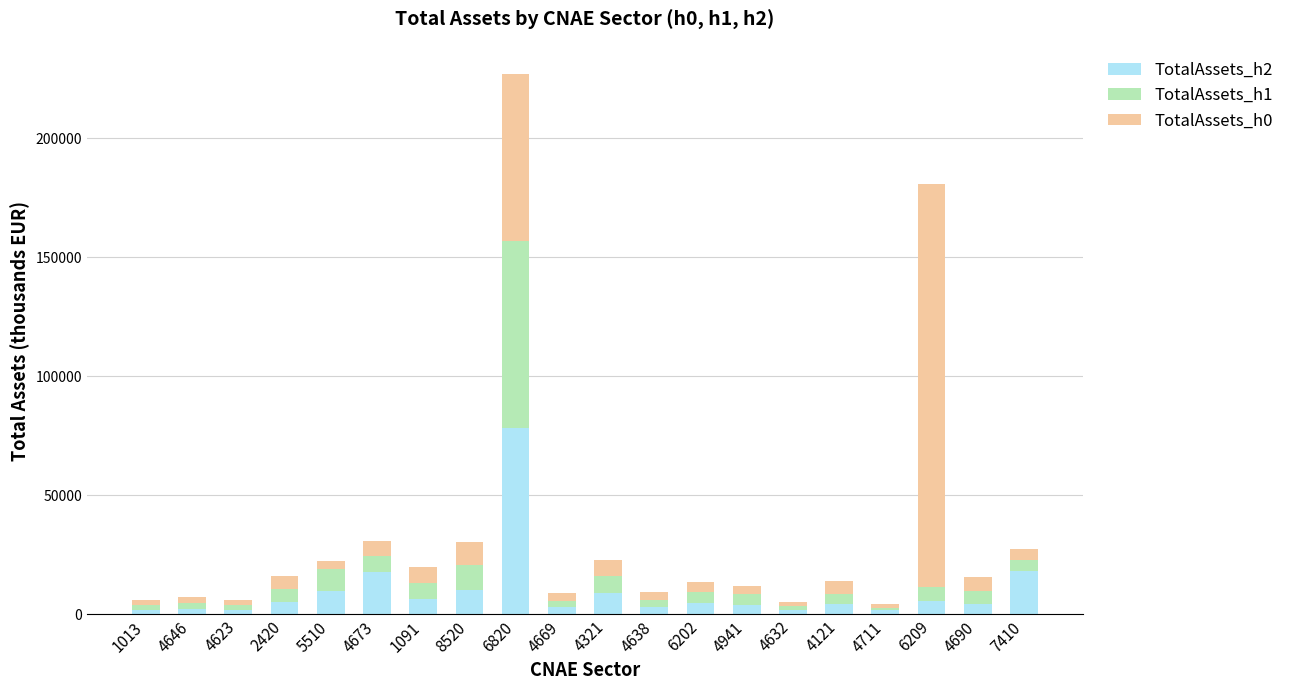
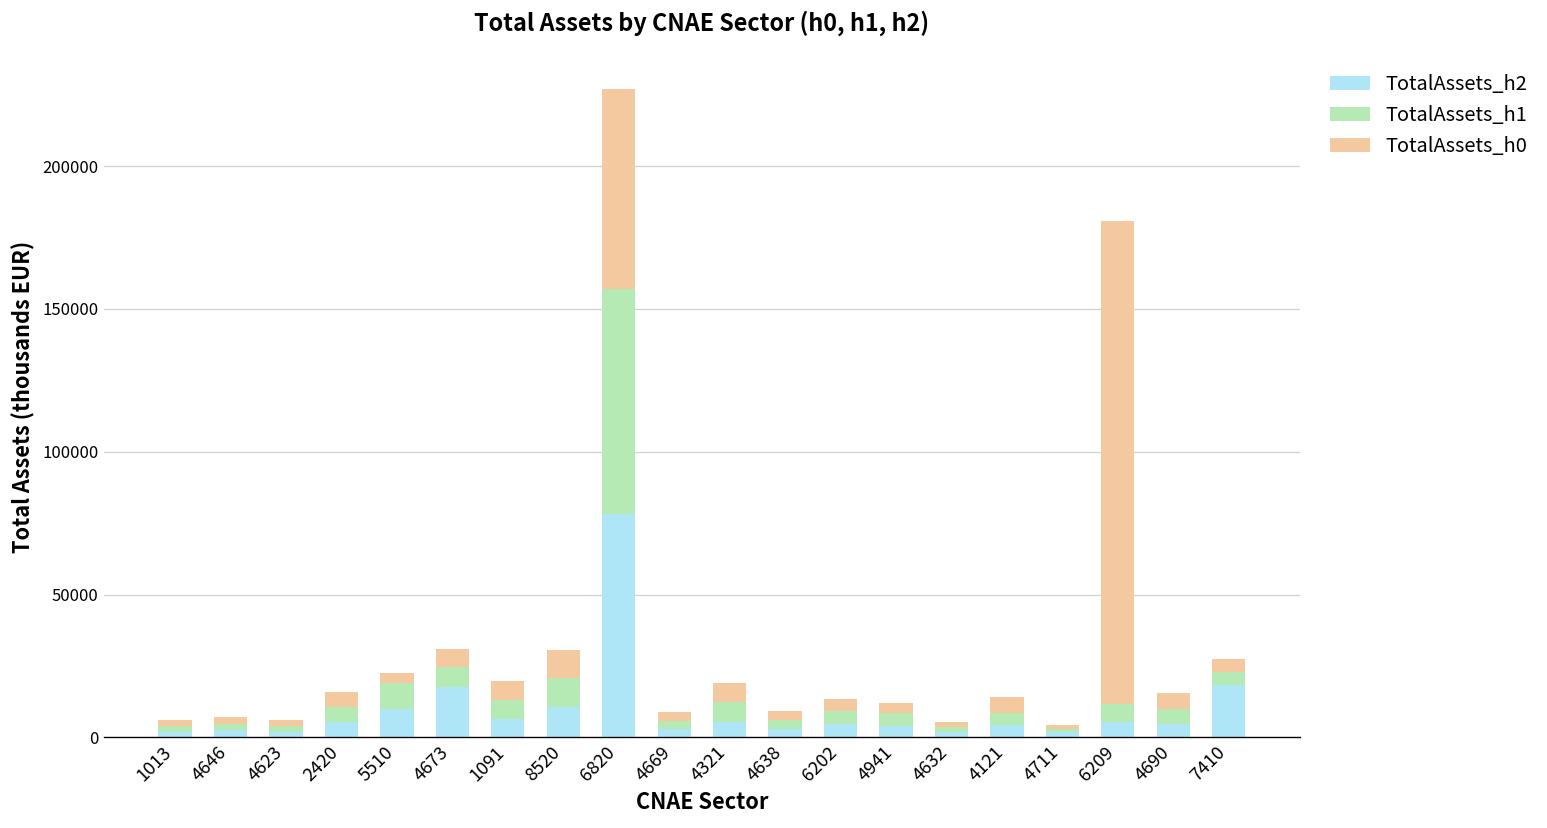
TotalAssets_h2, 4321: 9000 -> 5000
